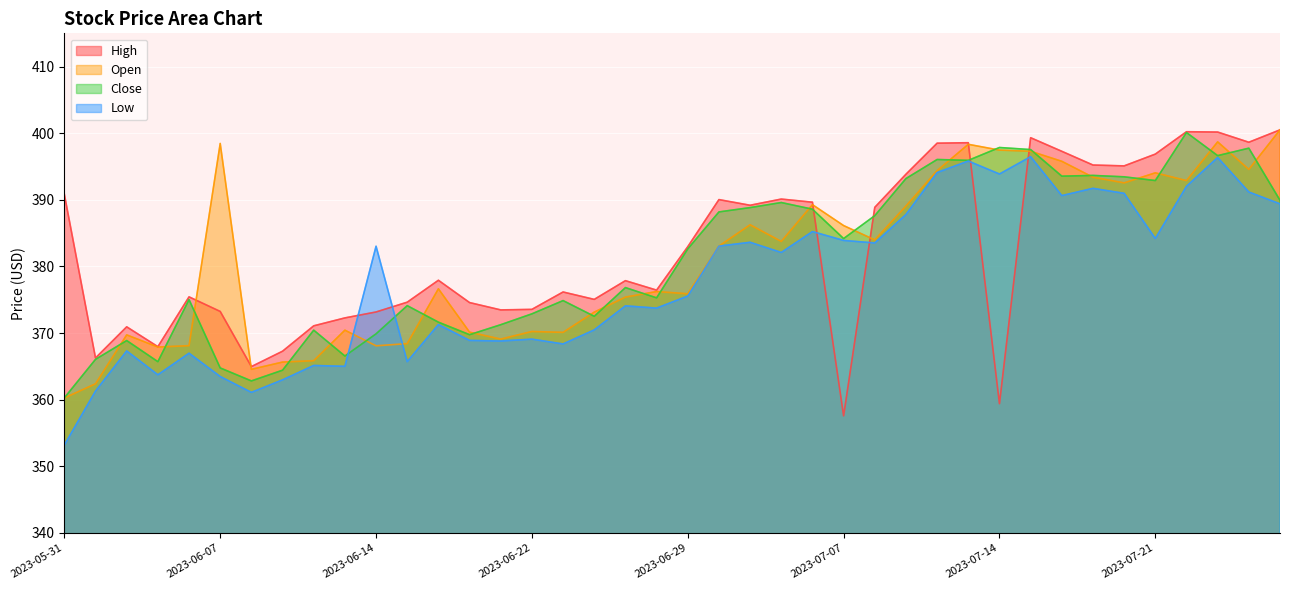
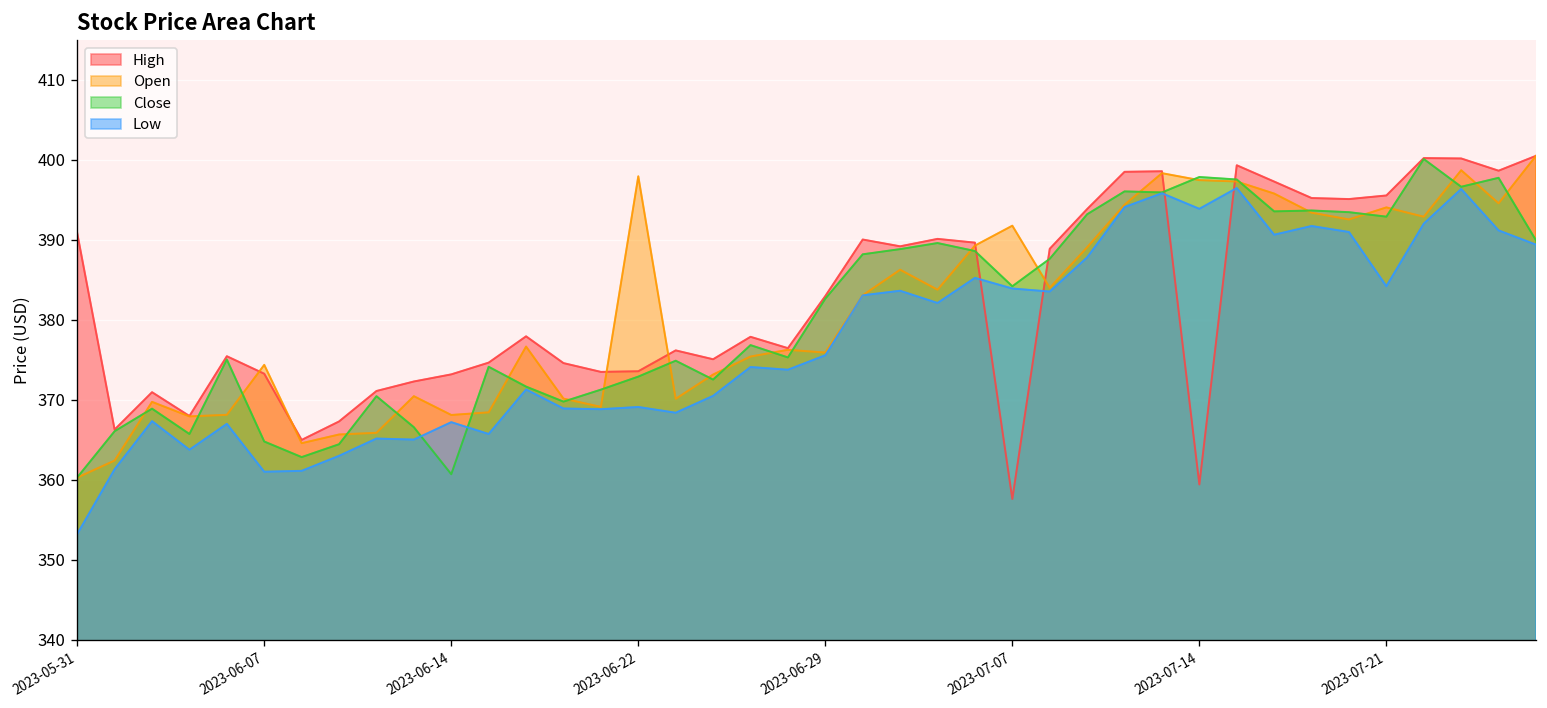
Open, 2023-06-07: 398 -> 374
Low, 2023-06-07: 363 -> 361
Close, 2023-06-14: 370 -> 361
Low, 2023-06-14: 383 -> 367
Open, 2023-06-22: 370 -> 398
Open, 2023-07-07: 386 -> 392
High, 2023-07-21: 397 -> 396
